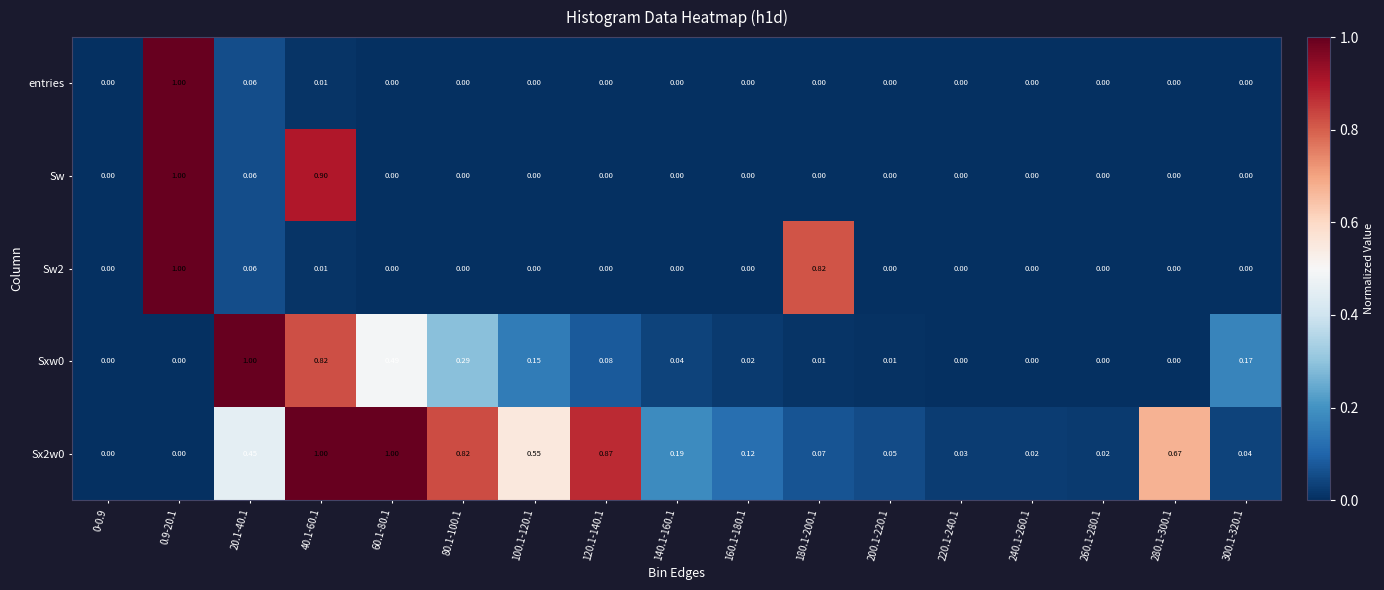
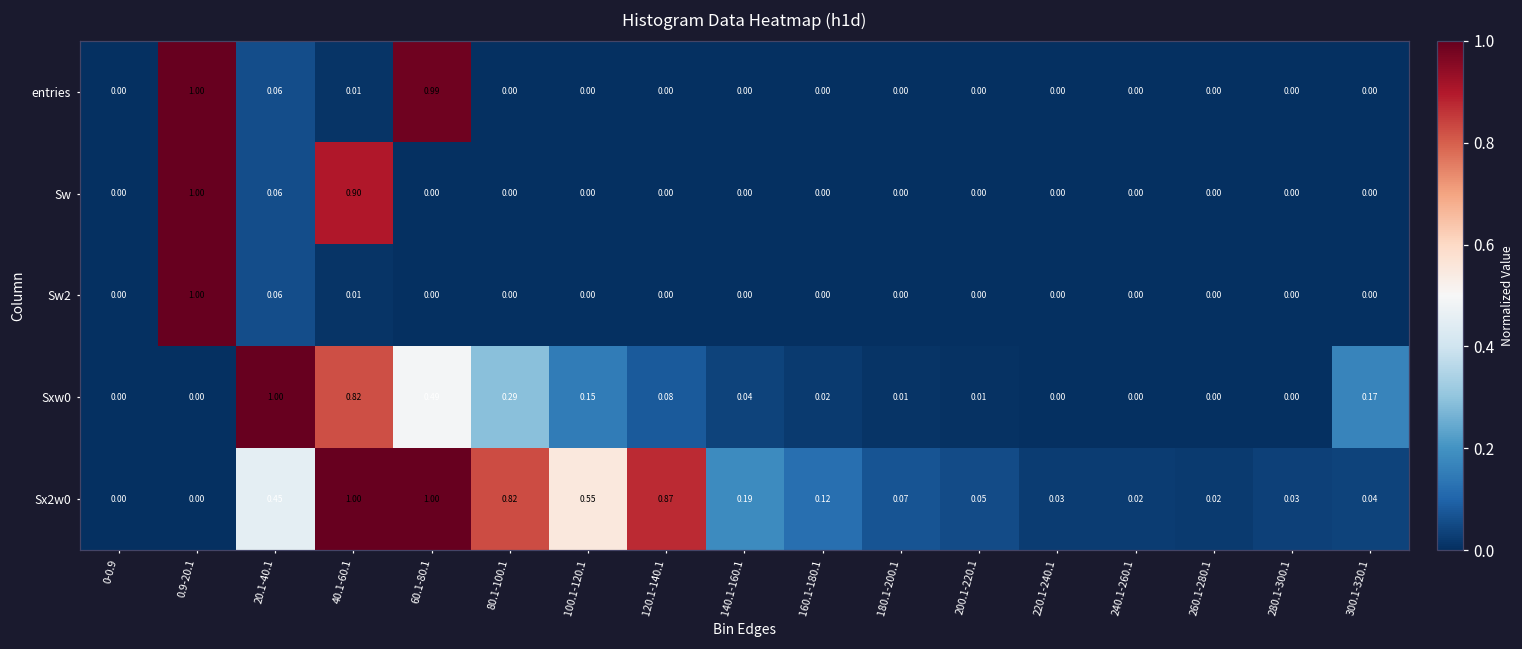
entries, 60.1-80.1: 0.00 -> 0.99
Sw2, 180.1-200.1: 0.82 -> 0.00
Sx2w0, 280.1-300.1: 0.67 -> 0.03
